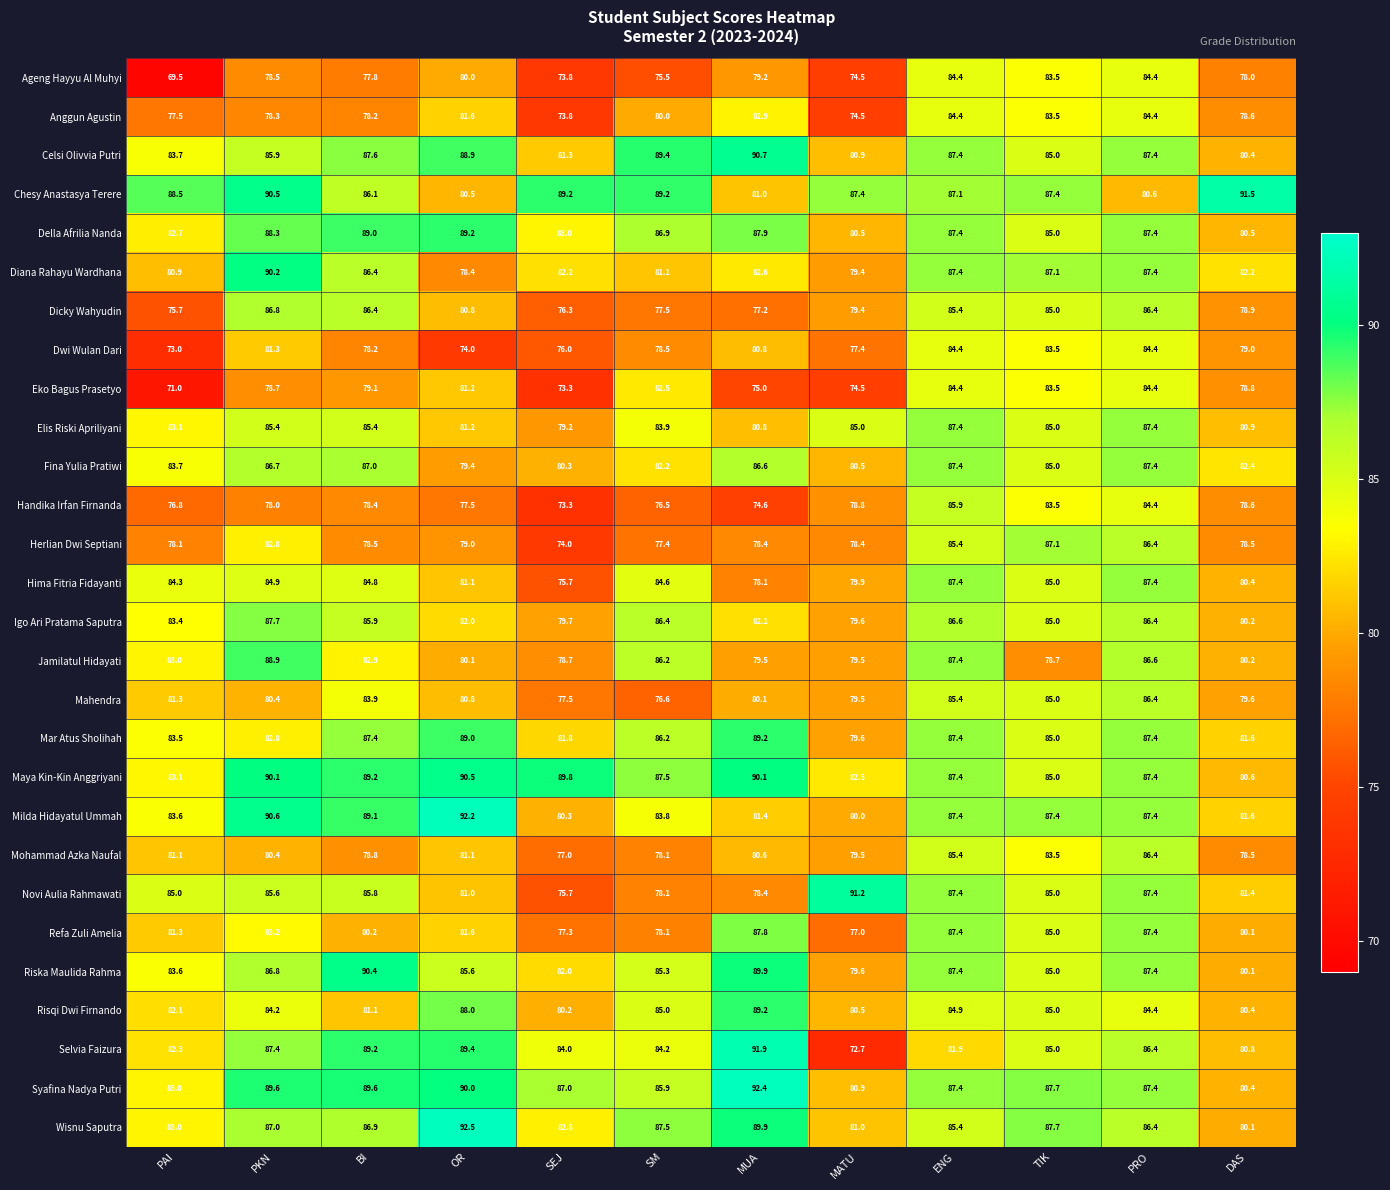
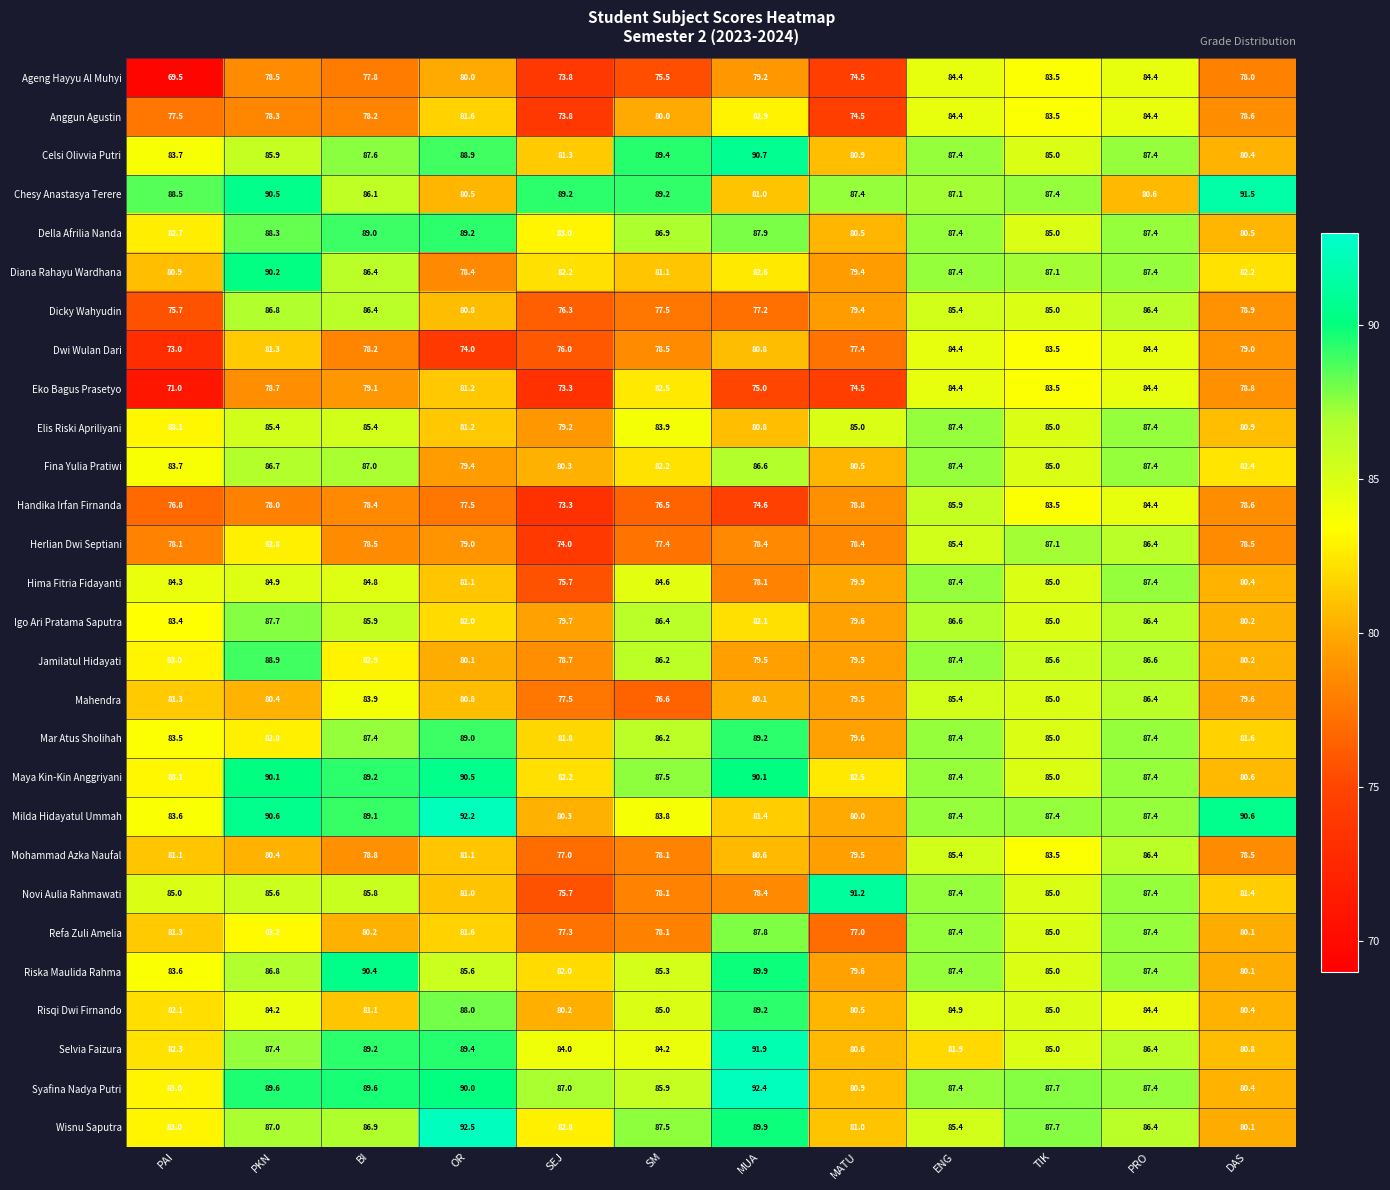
Jamilatul Hidayati, TIK: 78.7 -> 85.6
Maya Kin-Kin Anggriyani, SEJ: 89.8 -> 82.2
Milda Hidayatul Ummah, DAS: 81.6 -> 90.6
Selvia Faizura, MATU: 72.7 -> 80.6
